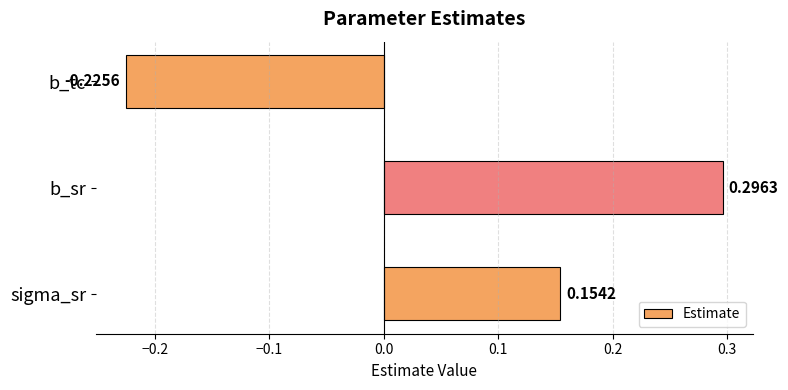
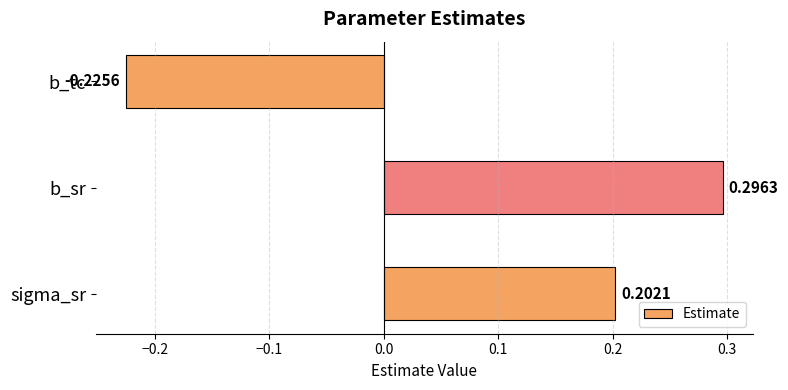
sigma_sr: 0.1542 -> 0.2021
